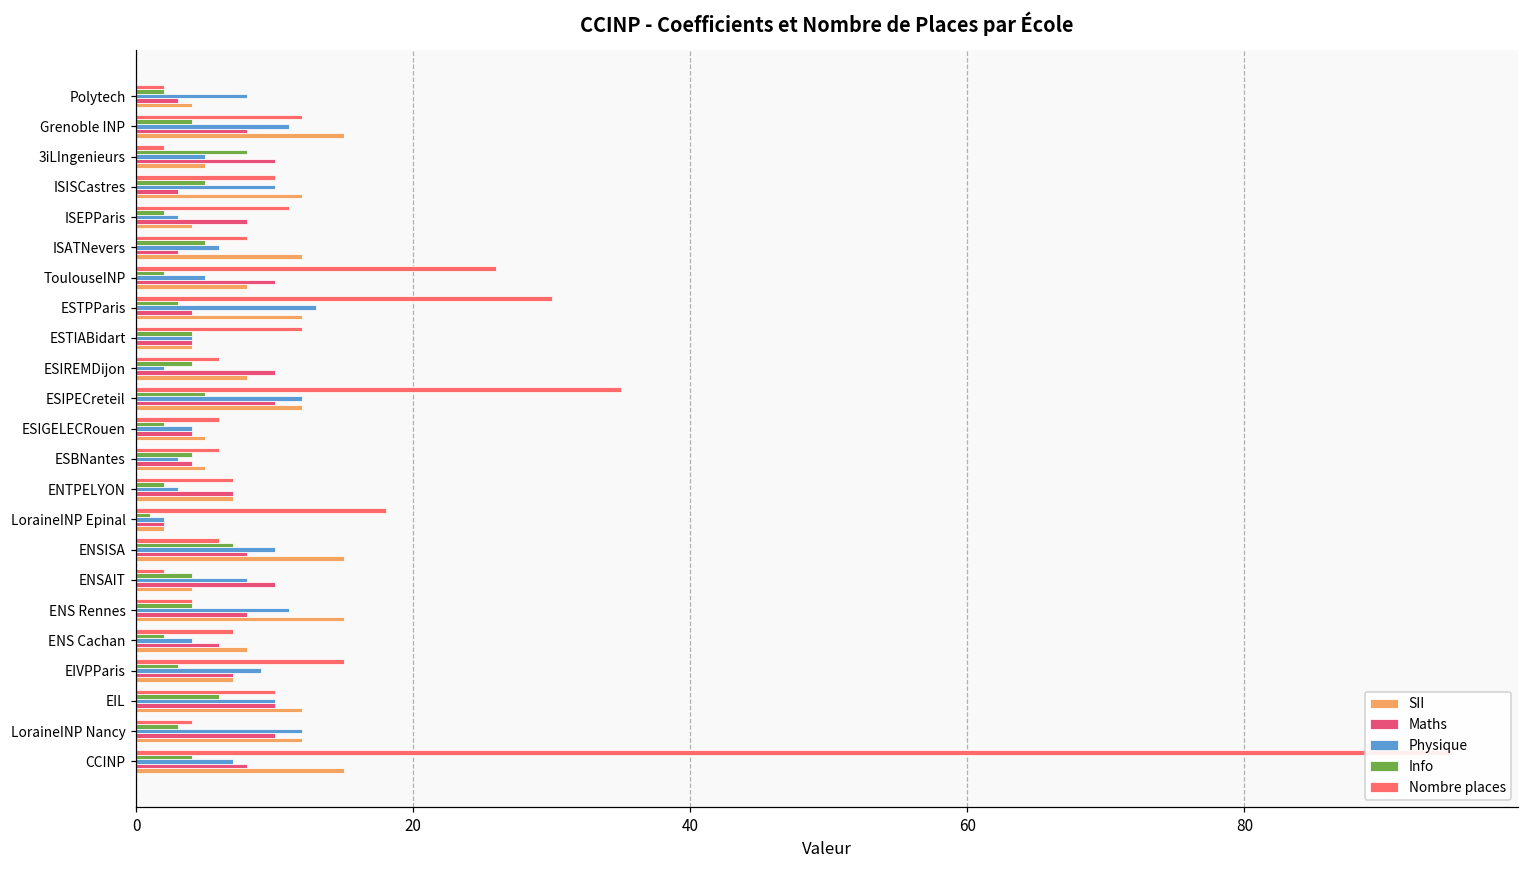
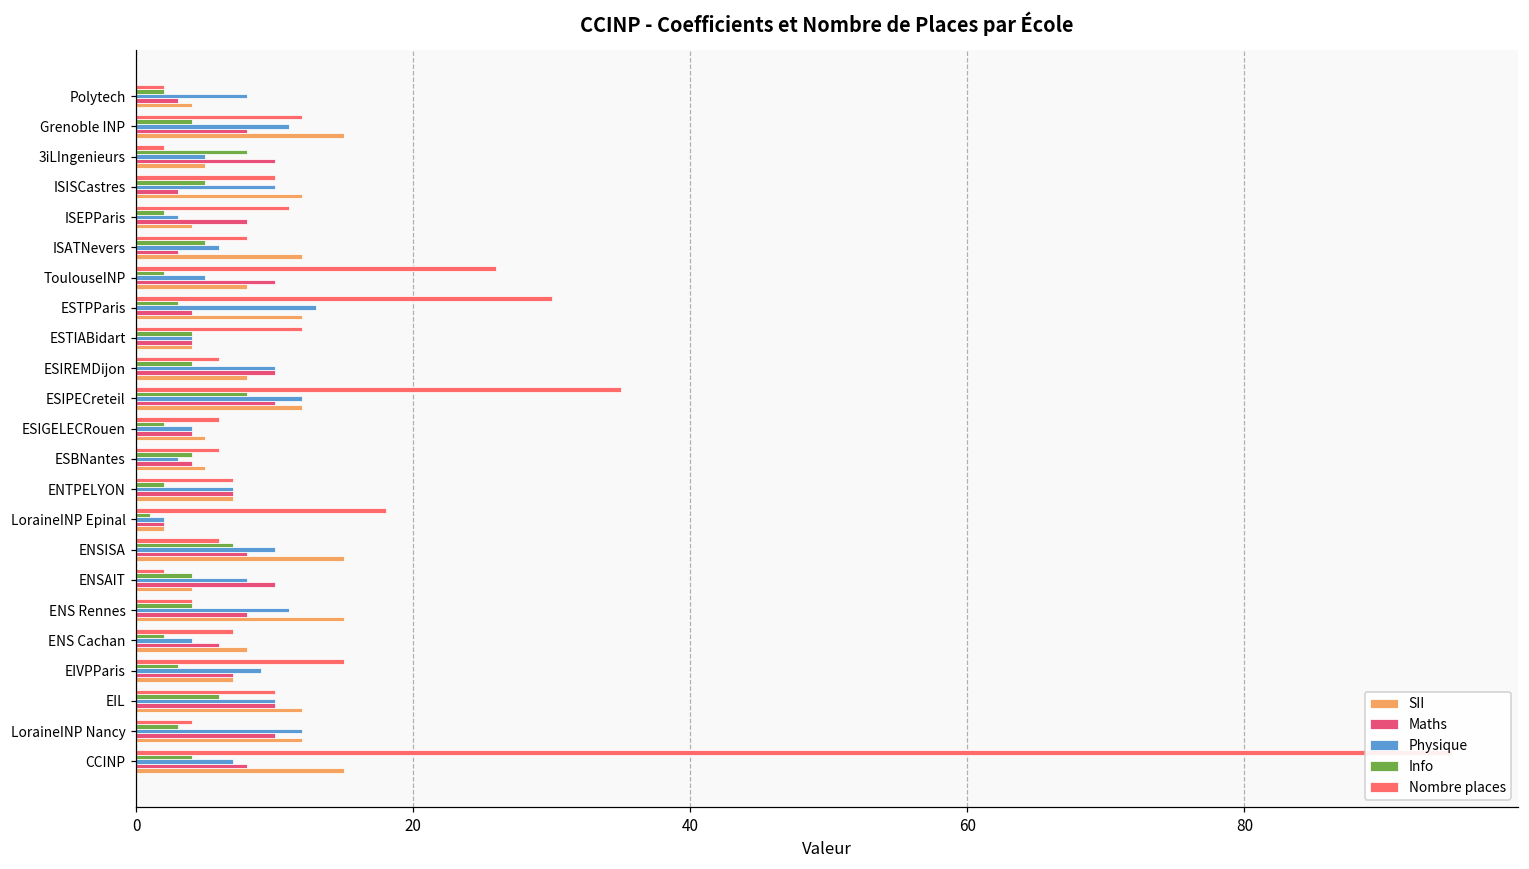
Physique, ESIREMDijon: 2 -> 10
Info, ESIPECreteil: 5 -> 8
Physique, ENTPELYON: 3 -> 7
